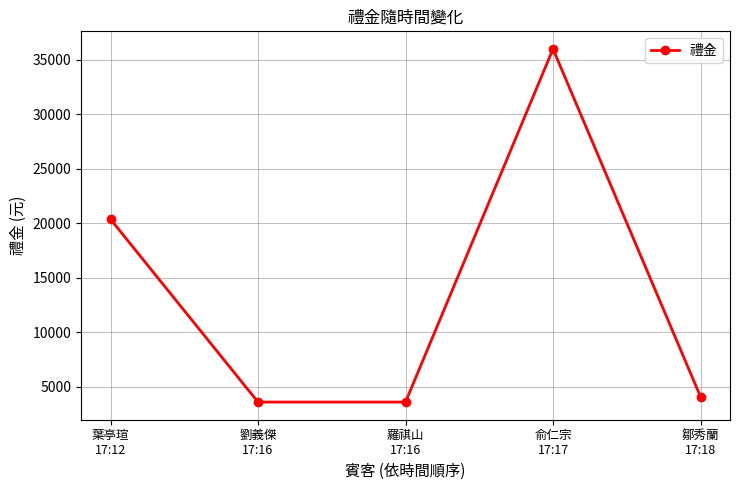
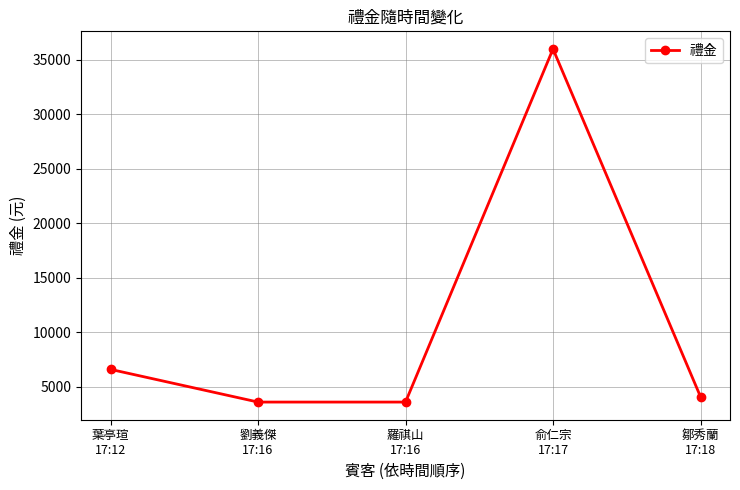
葉亭瑄 17:12: 20400 -> 6600
